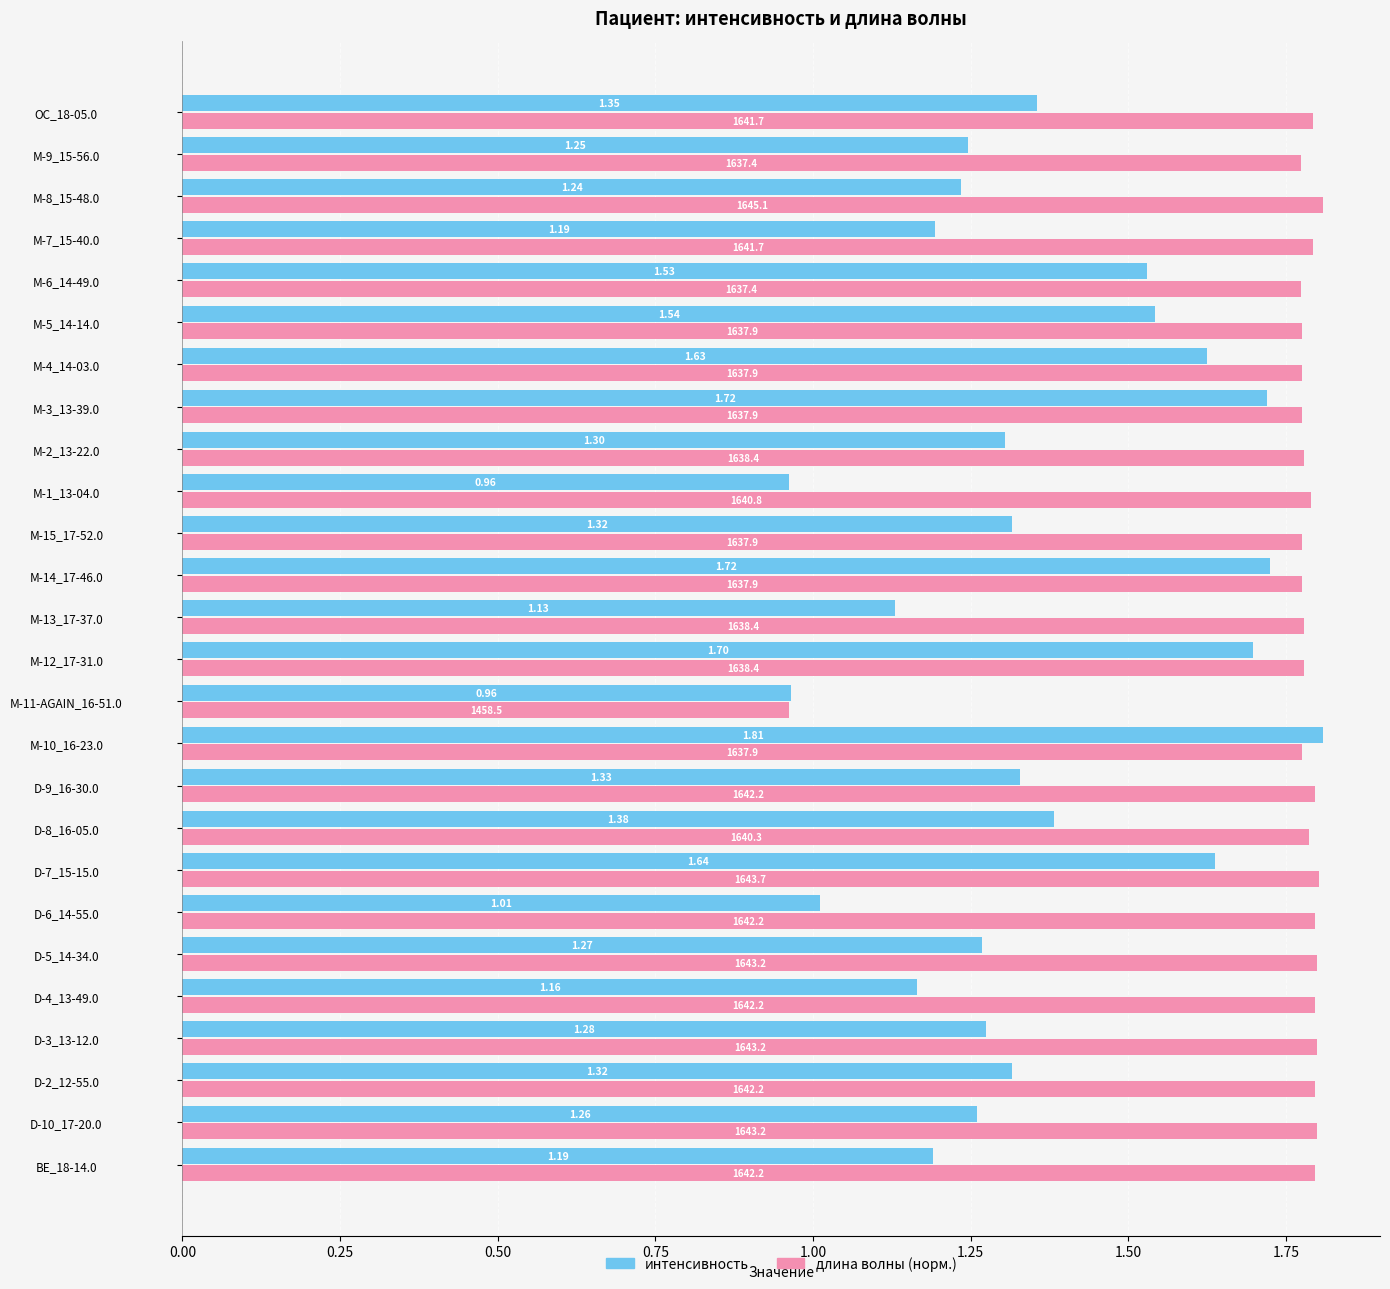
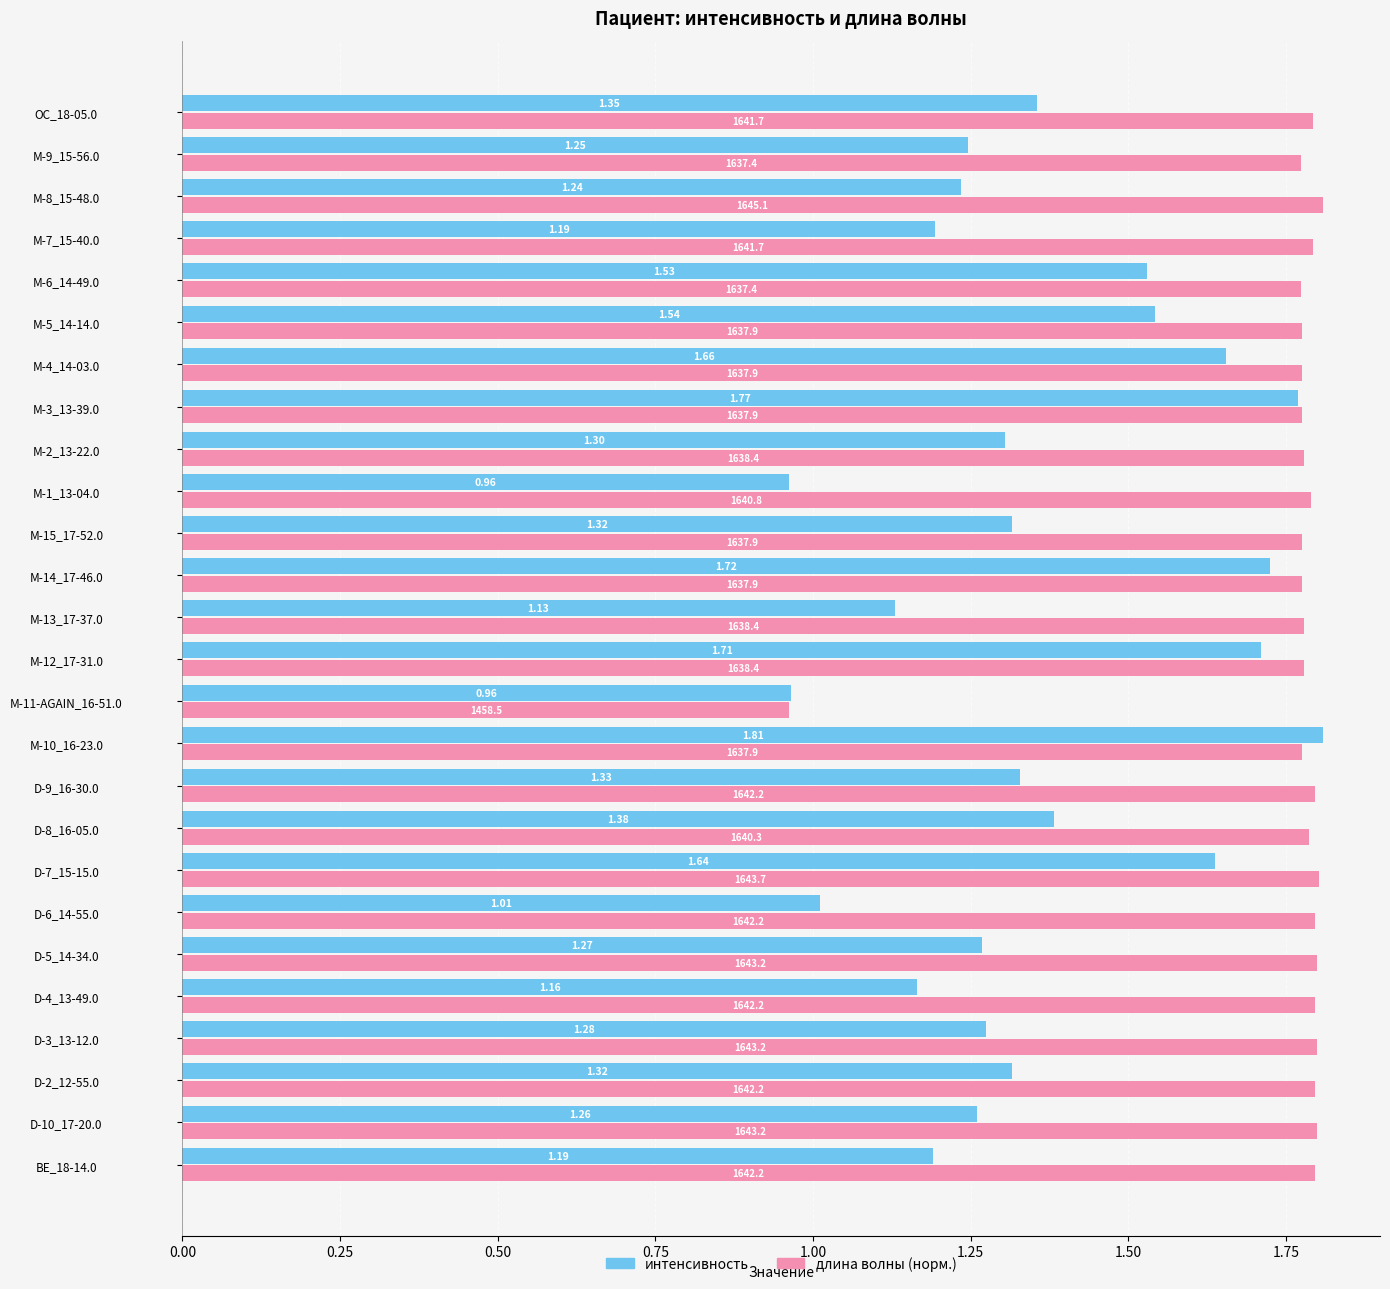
интенсивность, M-4_14-03.0: 1.63 -> 1.66
интенсивность, M-3_13-39.0: 1.72 -> 1.77
интенсивность, M-12_17-31.0: 1.70 -> 1.71
